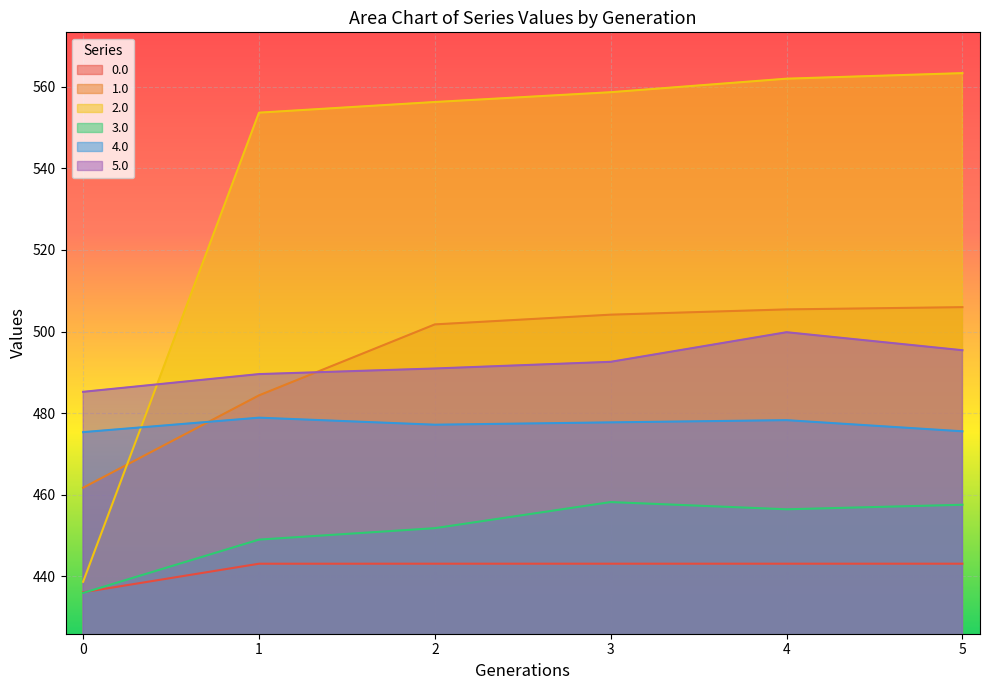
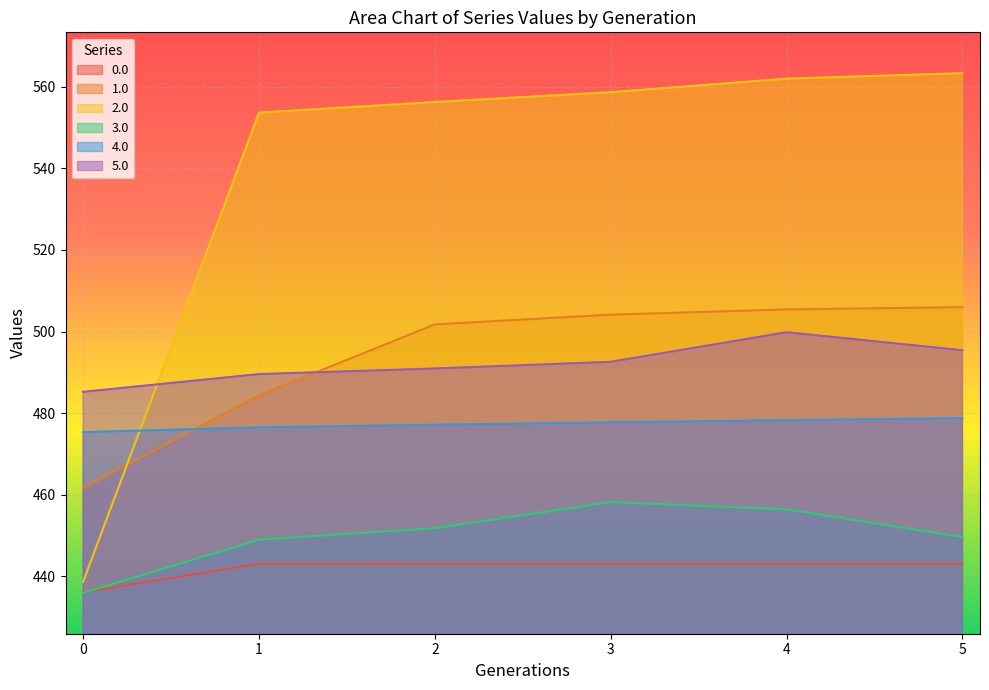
4.0, 1: 479 -> 477
3.0, 5: 458 -> 450
4.0, 5: 476 -> 479
